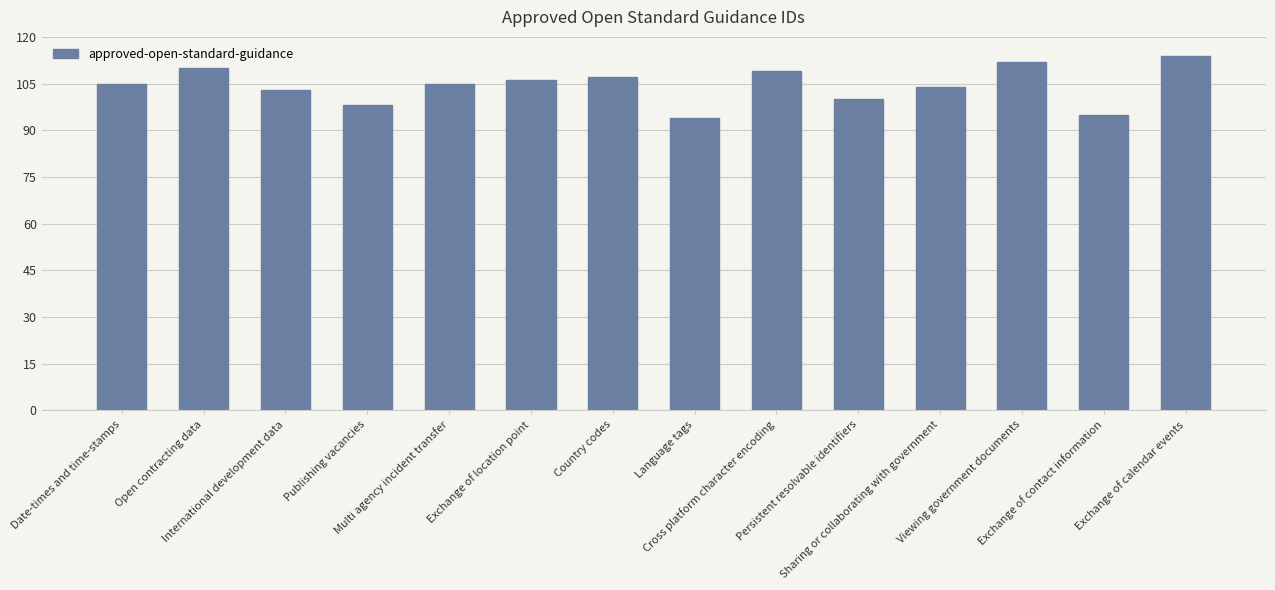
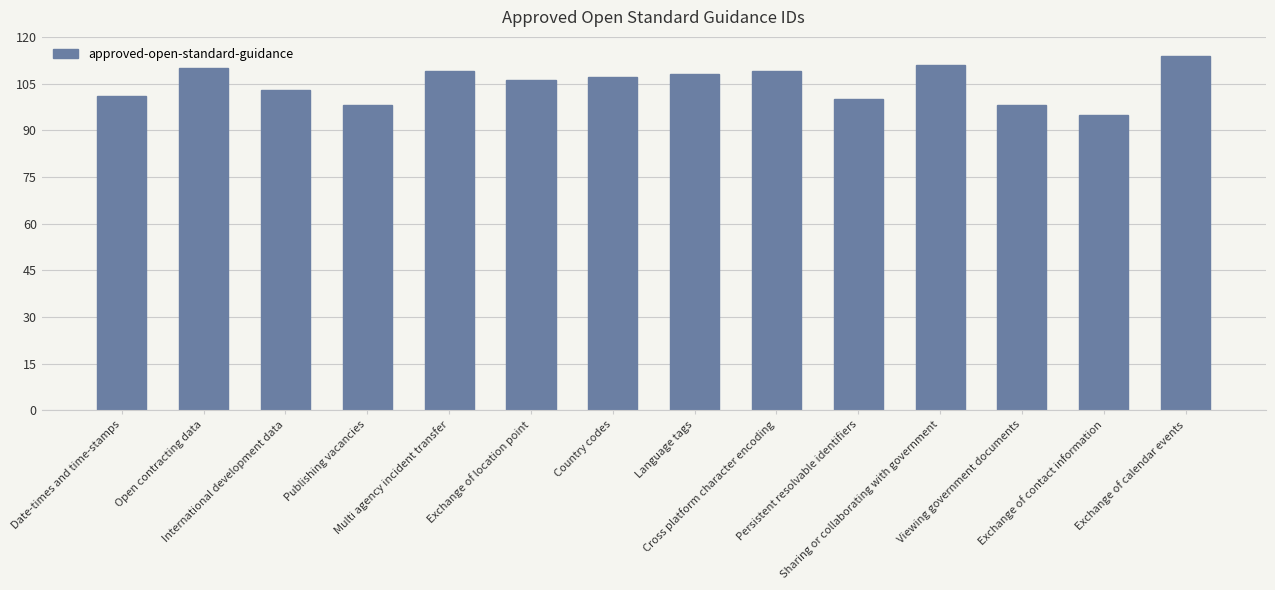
Date-times and time-stamps: 105 -> 101
Multi agency incident transfer: 105 -> 109
Language tags: 94 -> 108
Sharing or collaborating with government: 104 -> 111
Viewing government documents: 112 -> 98
